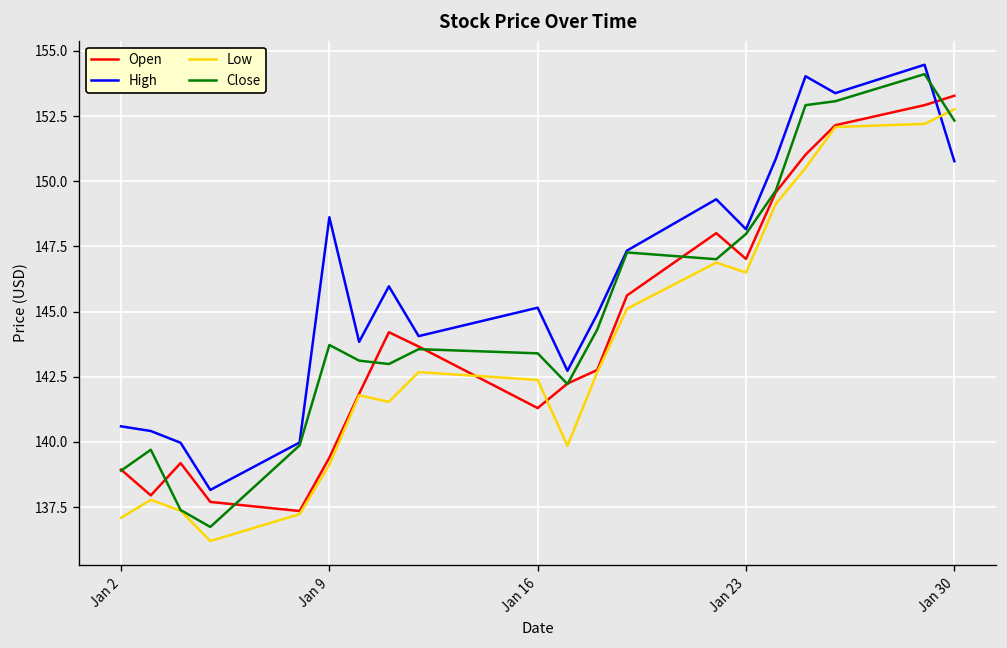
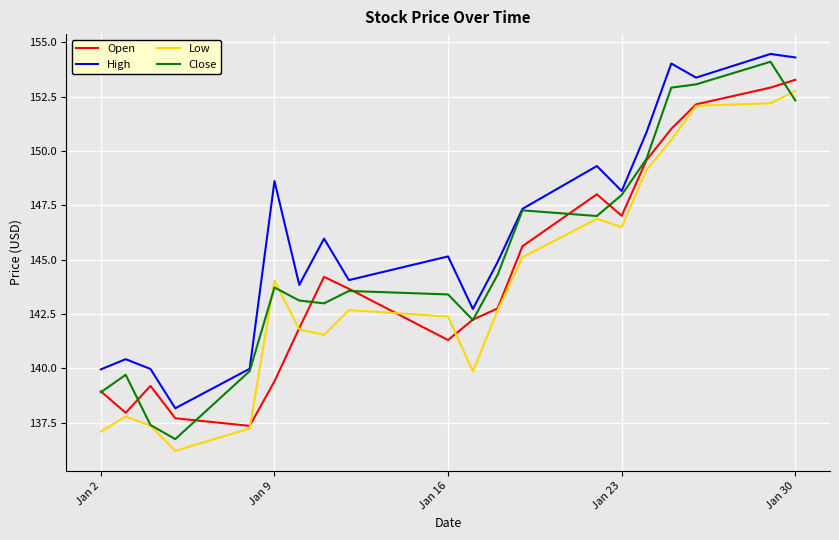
High, Jan 2: 140.6 -> 140.0
Low, Jan 9: 139.1 -> 144.0
High, Jan 30: 150.8 -> 154.3
